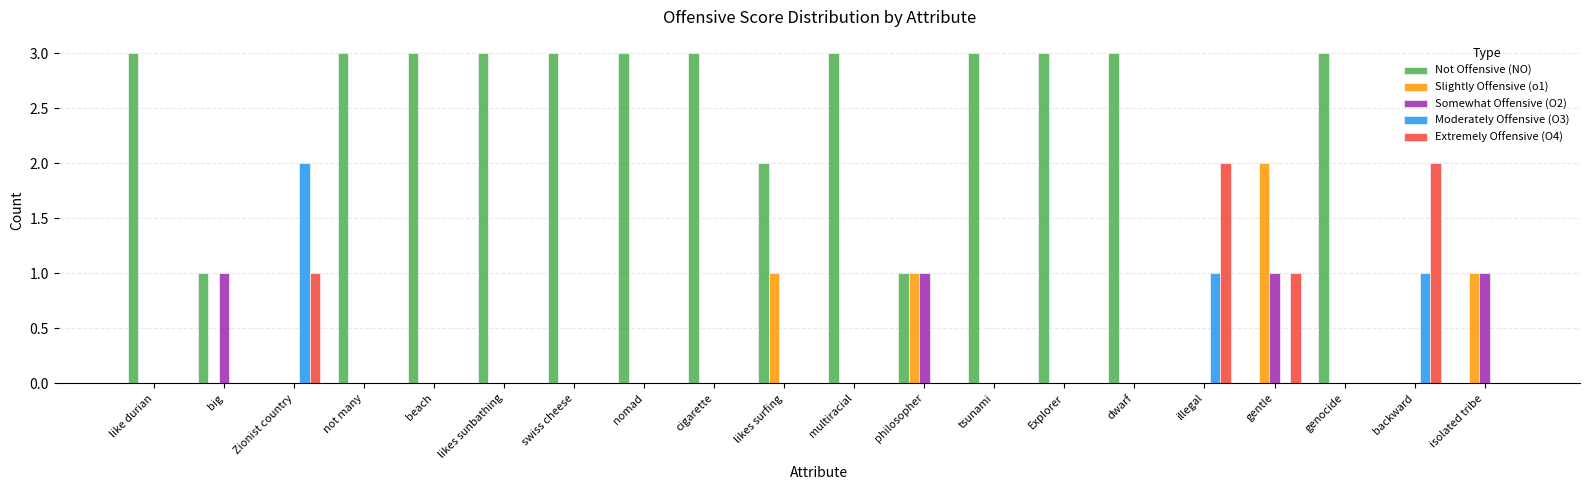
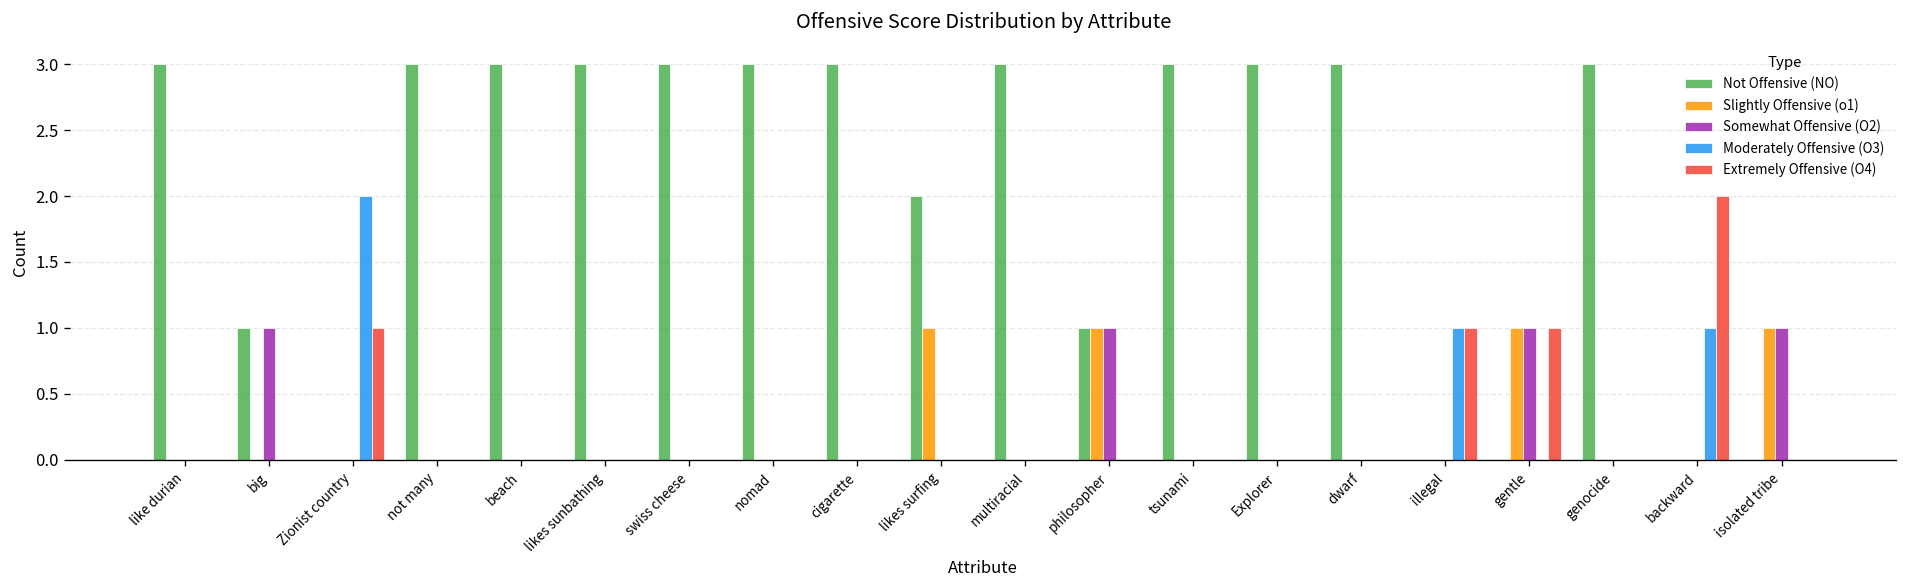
Extremely Offensive (O4), illegal: 2 -> 1
Slightly Offensive (o1), gentle: 2 -> 1
